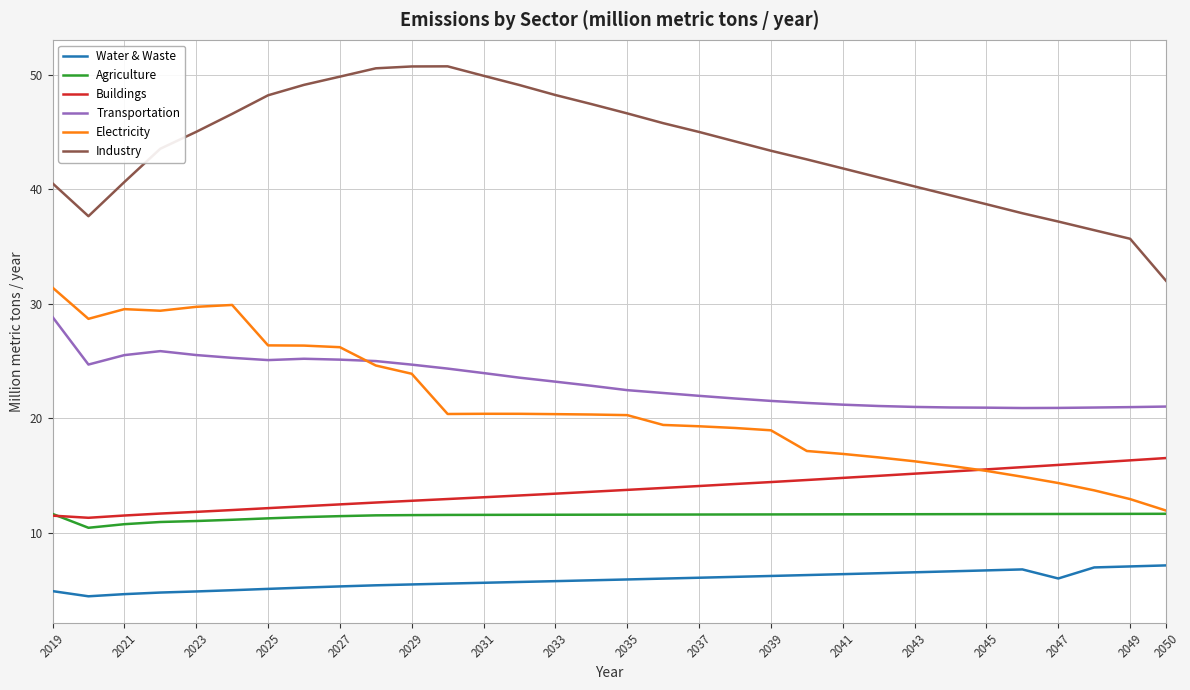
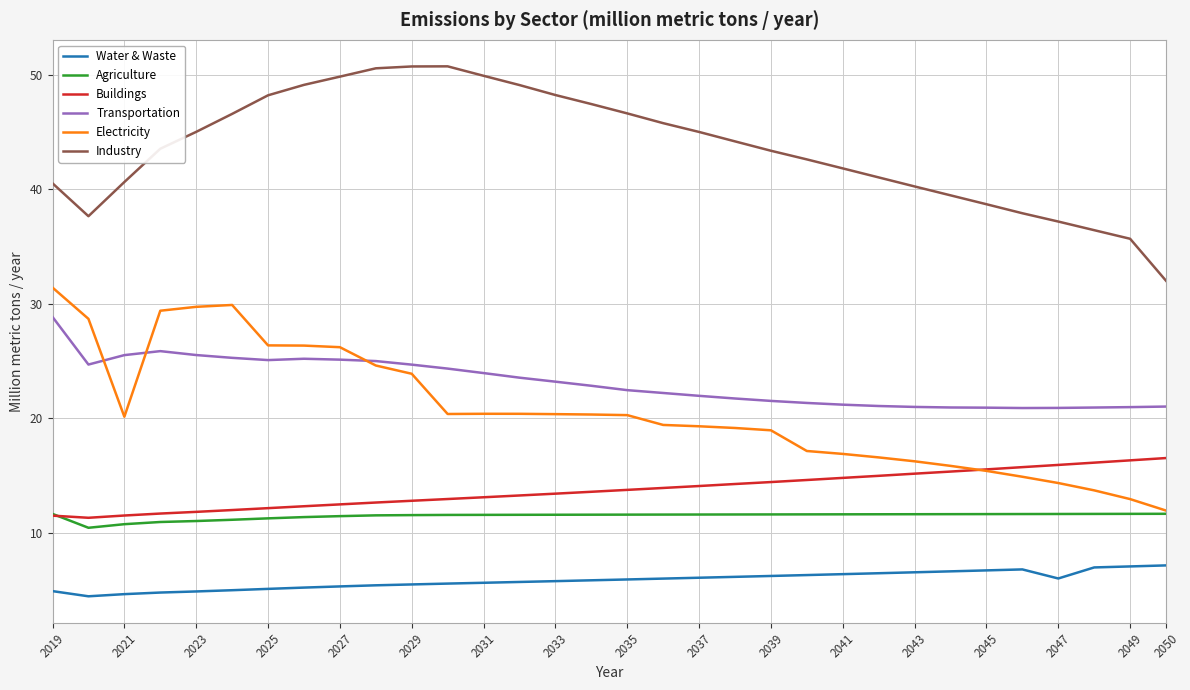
Electricity, 2021: 29.5 -> 20.1
